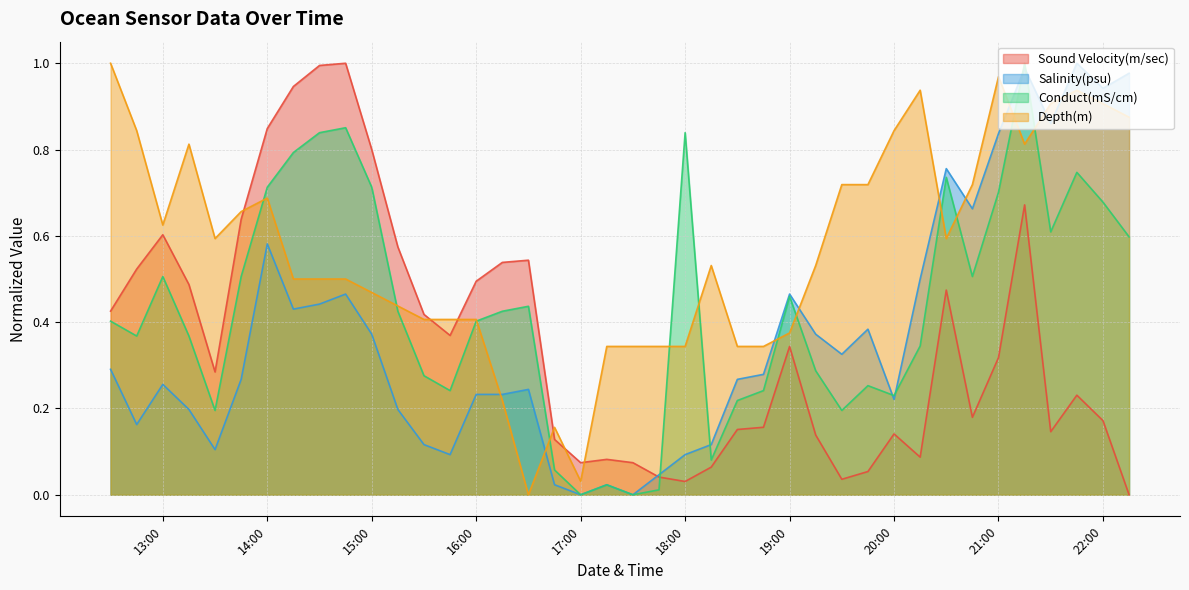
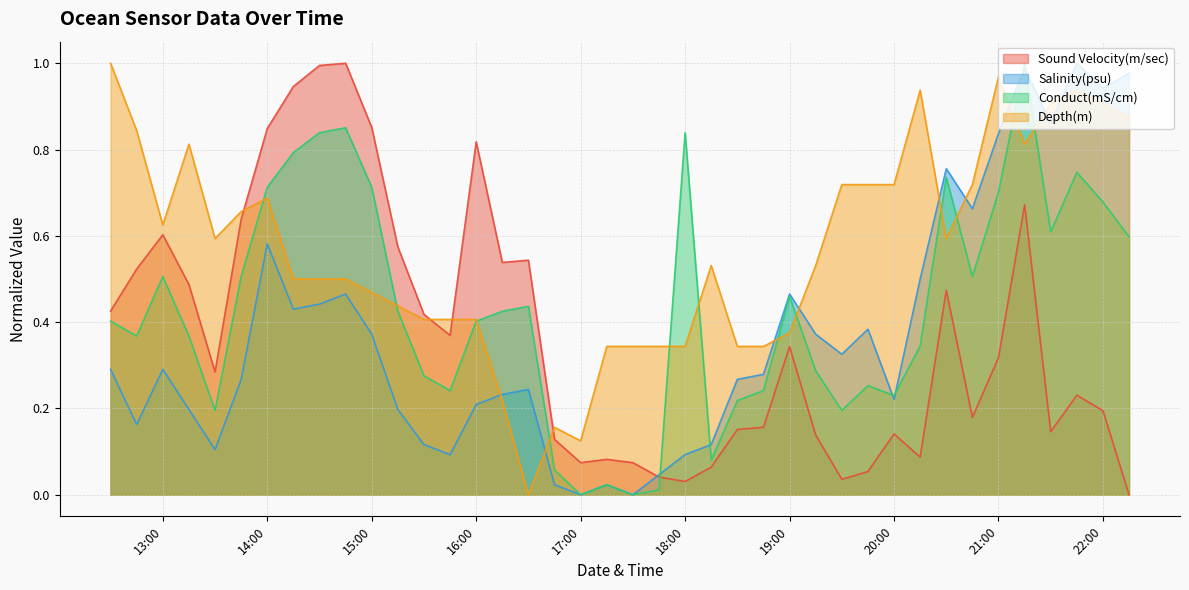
Salinity(psu), 13:00: 0.26 -> 0.29
Sound Velocity(m/sec), 15:00: 0.80 -> 0.85
Sound Velocity(m/sec), 16:00: 0.49 -> 0.82
Salinity(psu), 16:00: 0.23 -> 0.21
Depth(m), 17:00: 0.03 -> 0.12
Depth(m), 20:00: 0.84 -> 0.72
Sound Velocity(m/sec), 22:00: 0.17 -> 0.19
